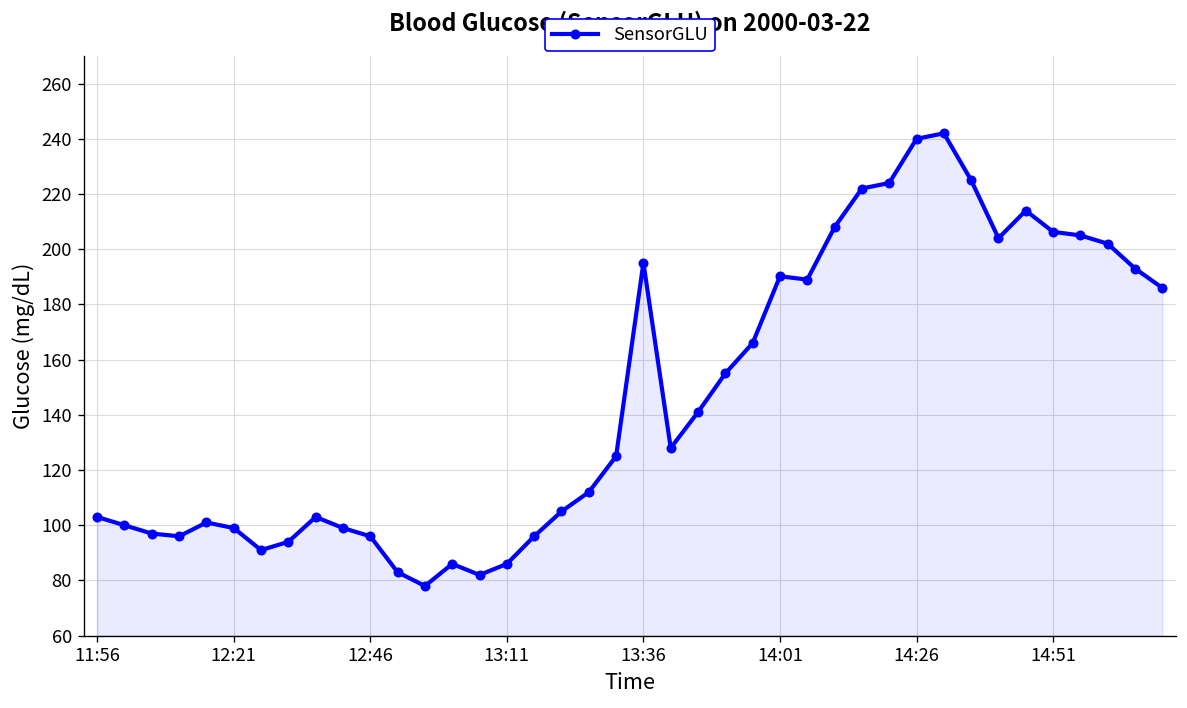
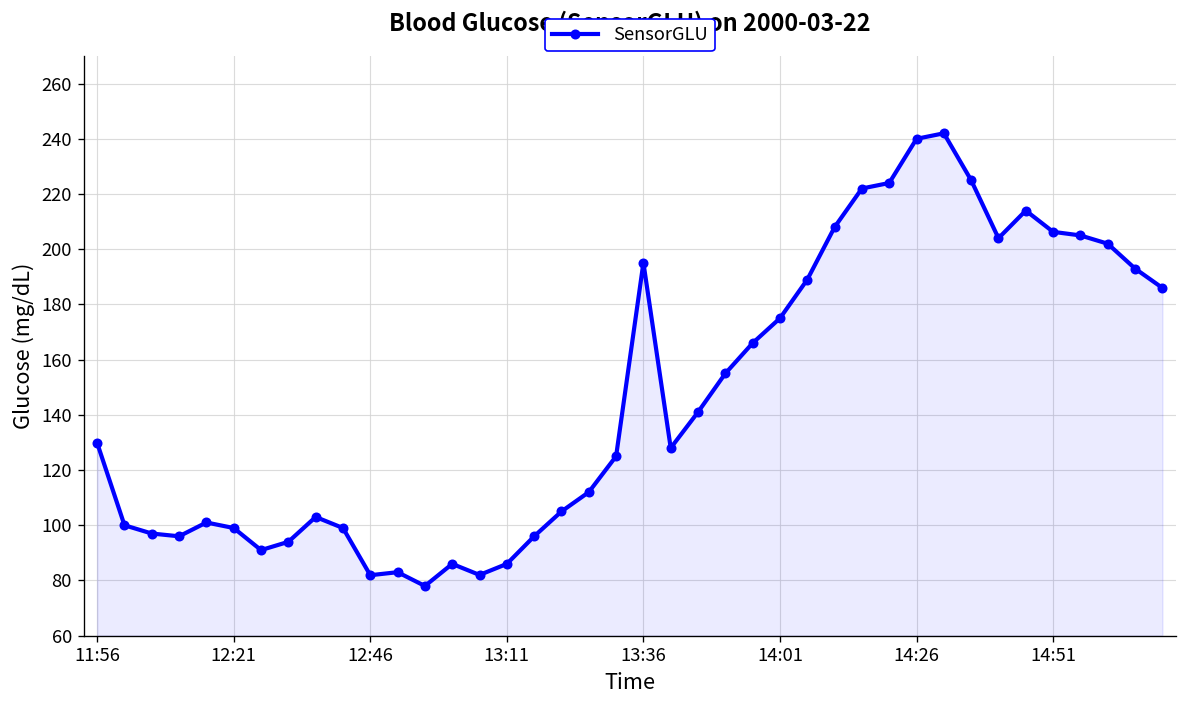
11:56: 103 -> 130
12:46: 96 -> 82
14:01: 190 -> 175
